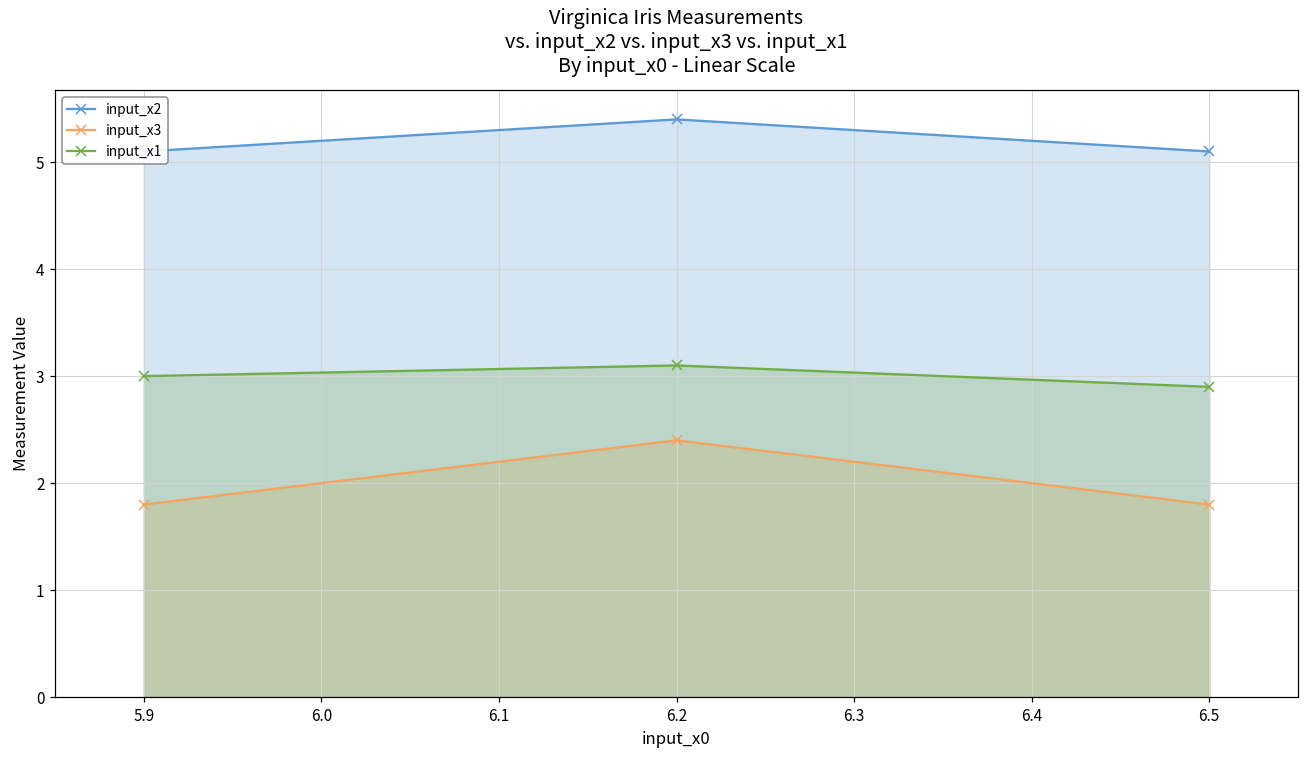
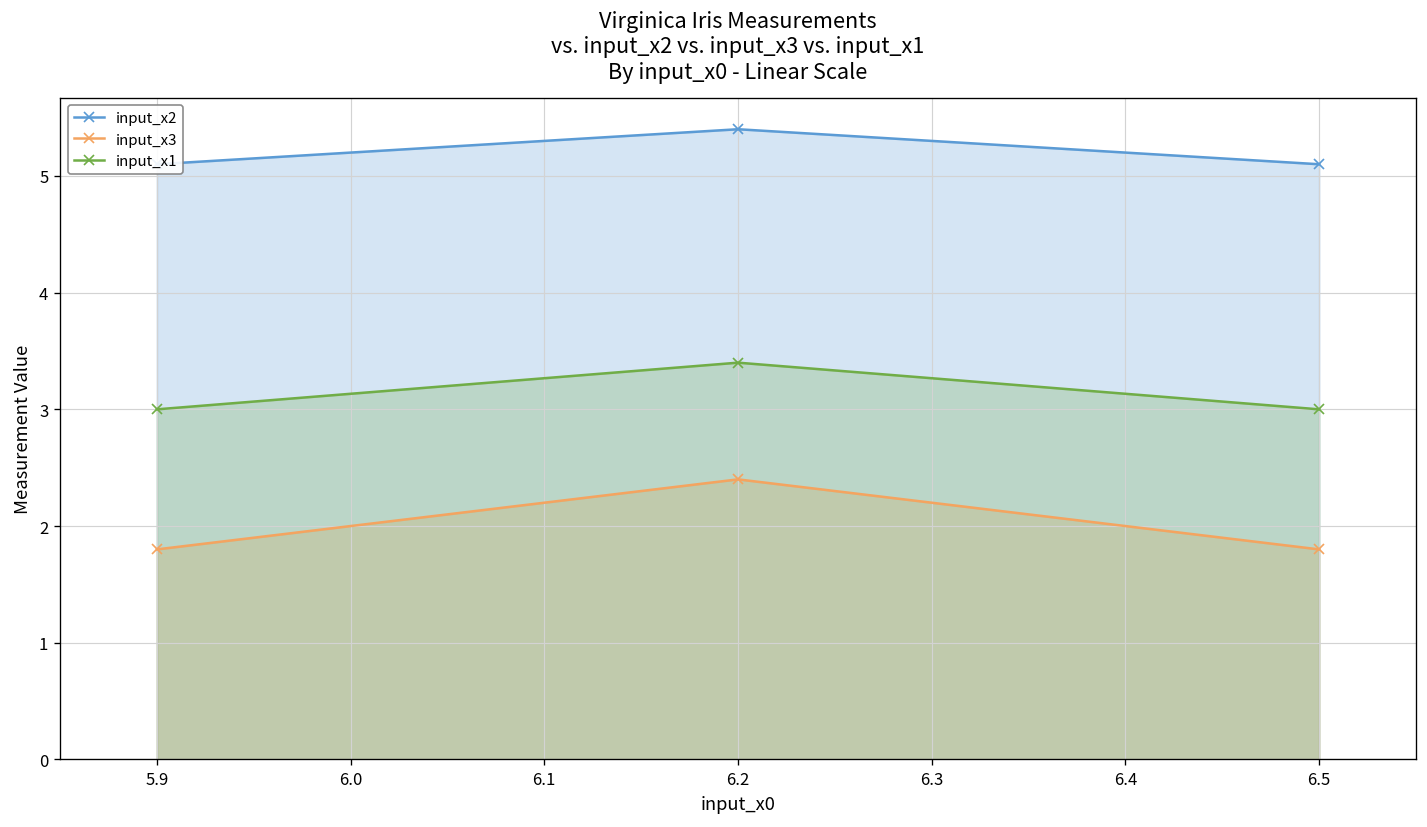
input_x1, 6.2: 3.1 -> 3.4
input_x1, 6.5: 2.9 -> 3.0
